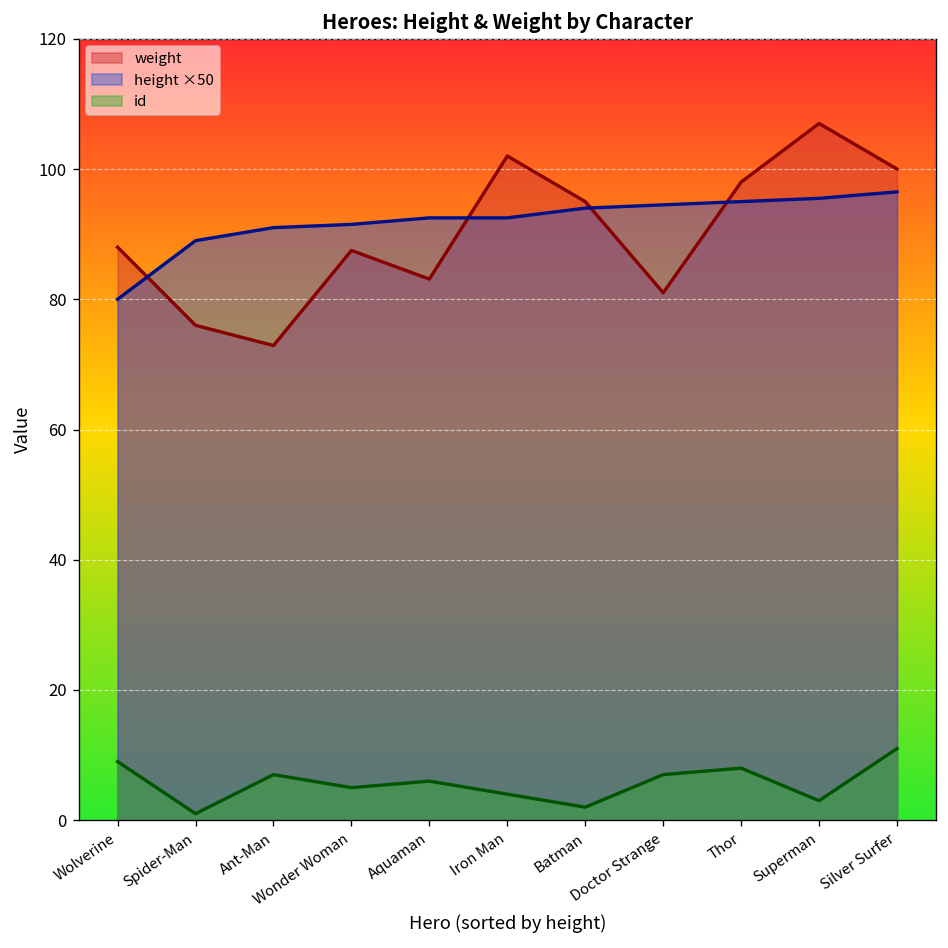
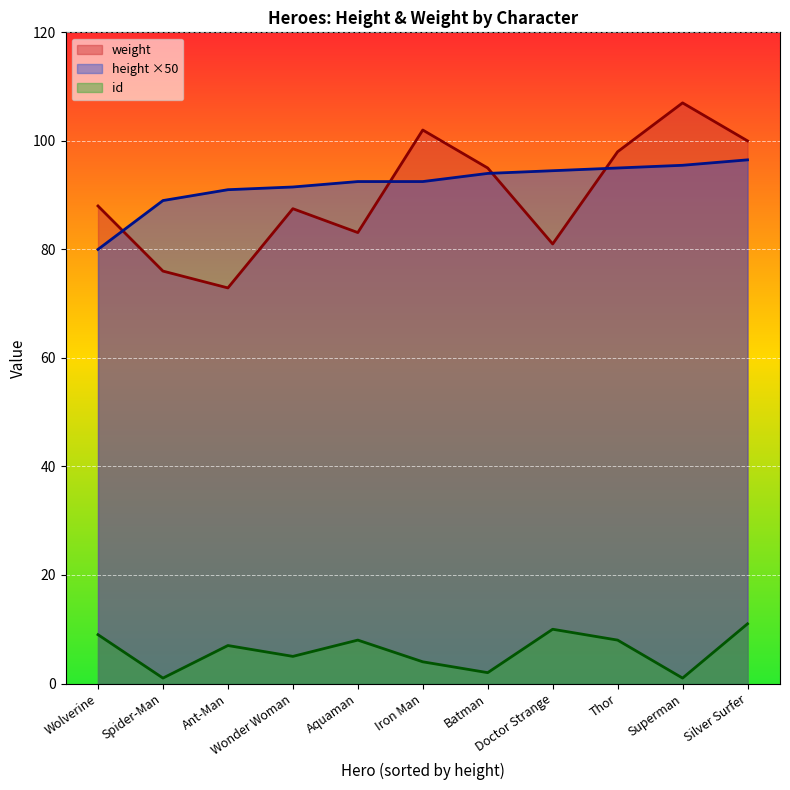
id, Aquaman: 6 -> 8
id, Doctor Strange: 7 -> 10
id, Superman: 3 -> 1
